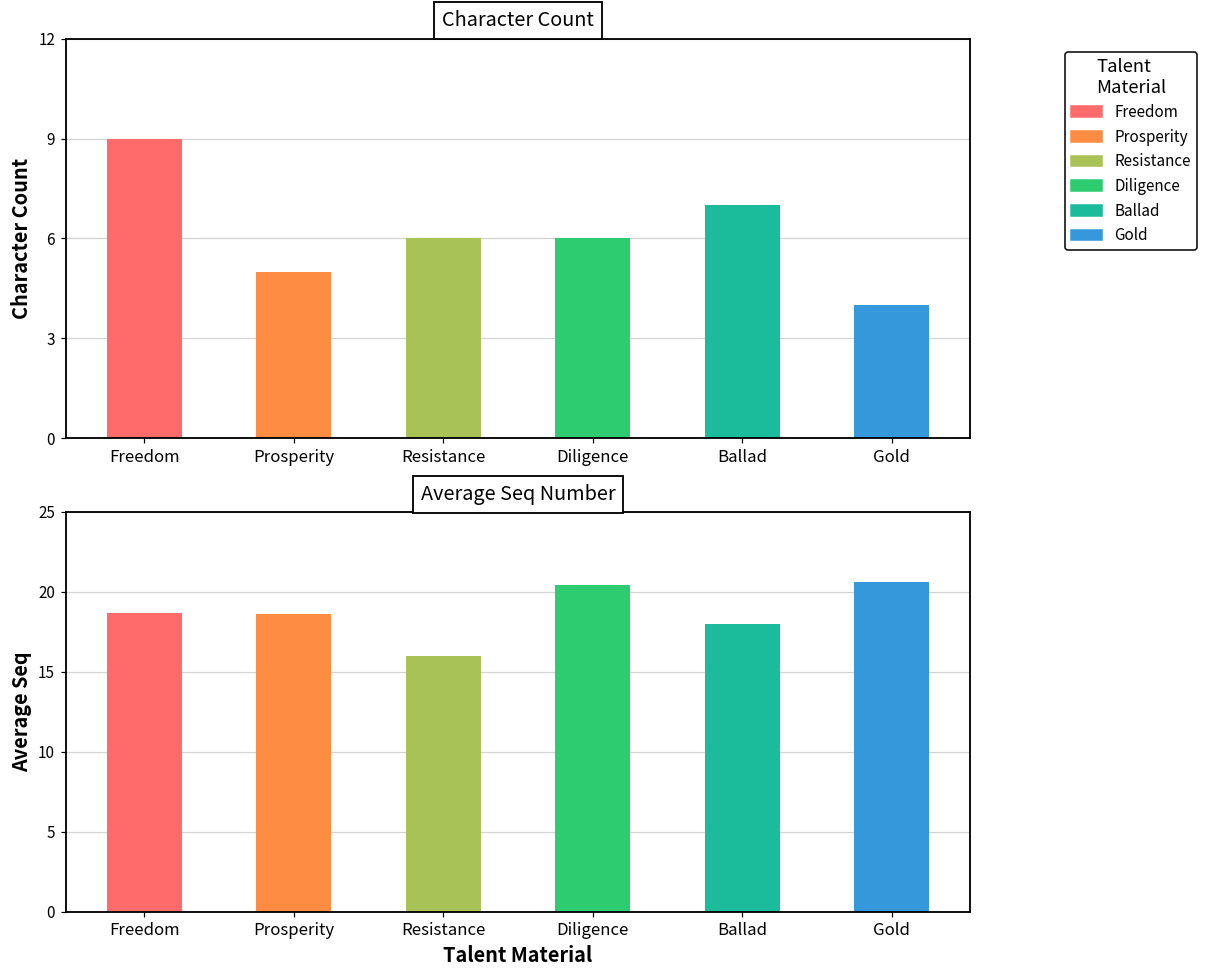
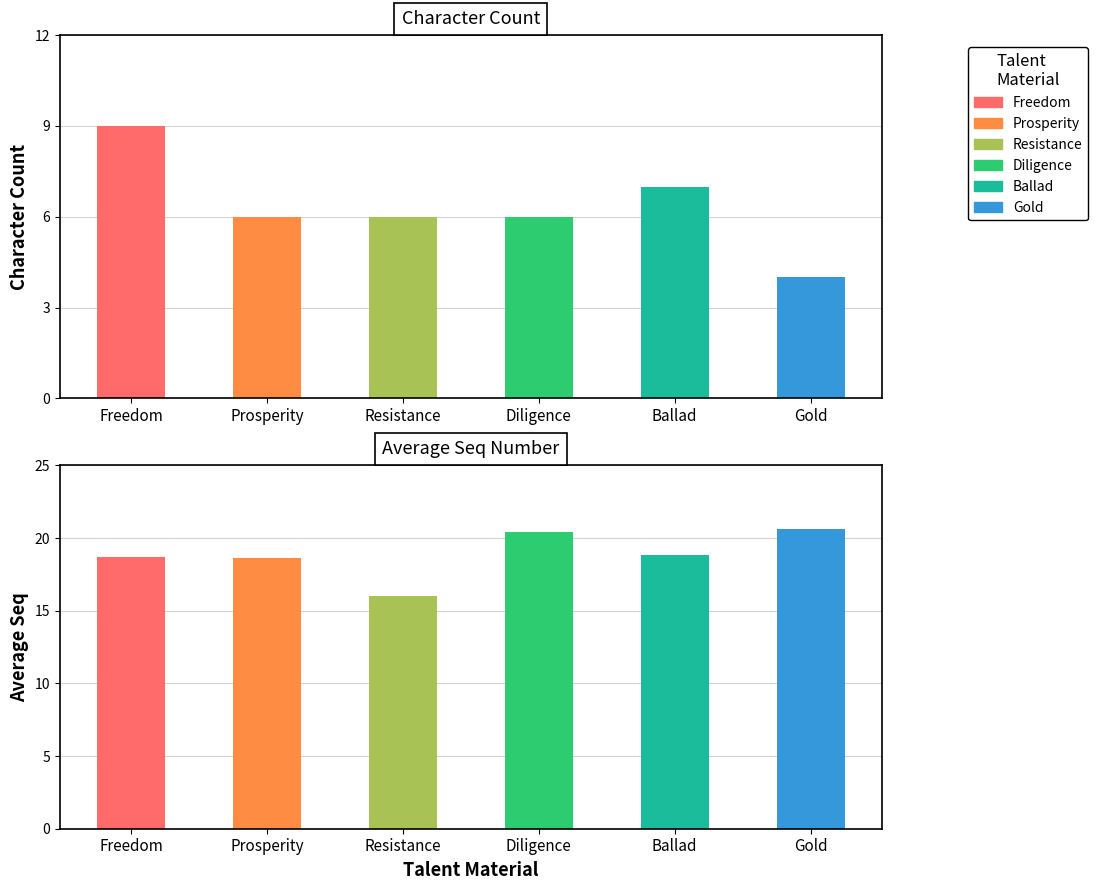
Character Count, Prosperity: 5 -> 6
Average Seq Number, Ballad: 18.0 -> 18.8
